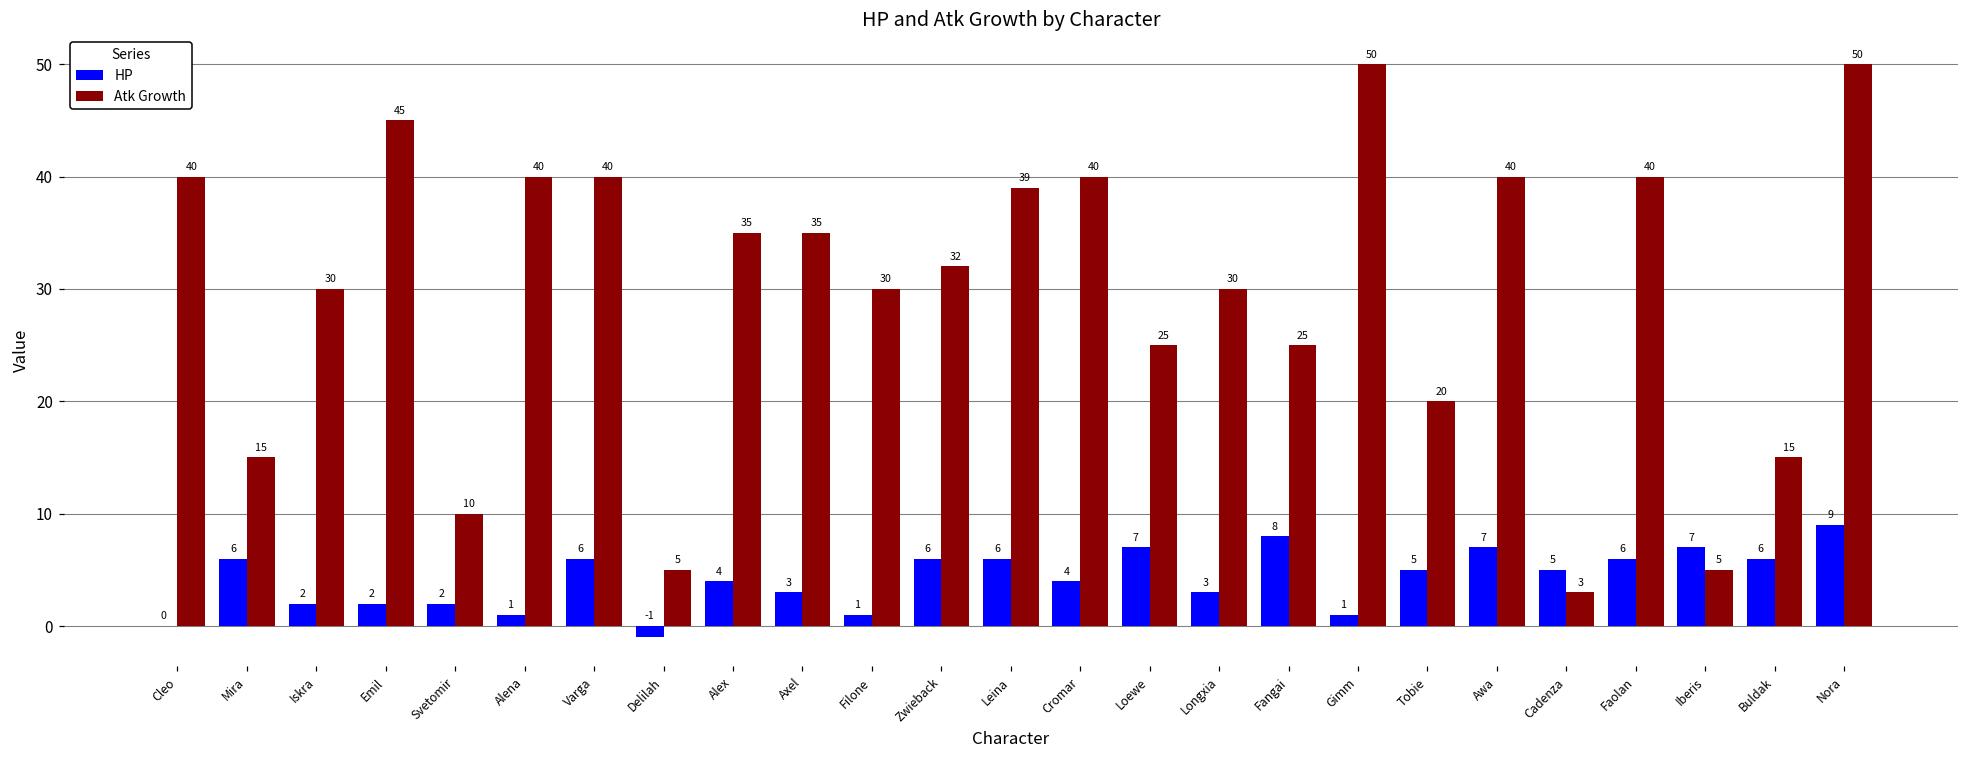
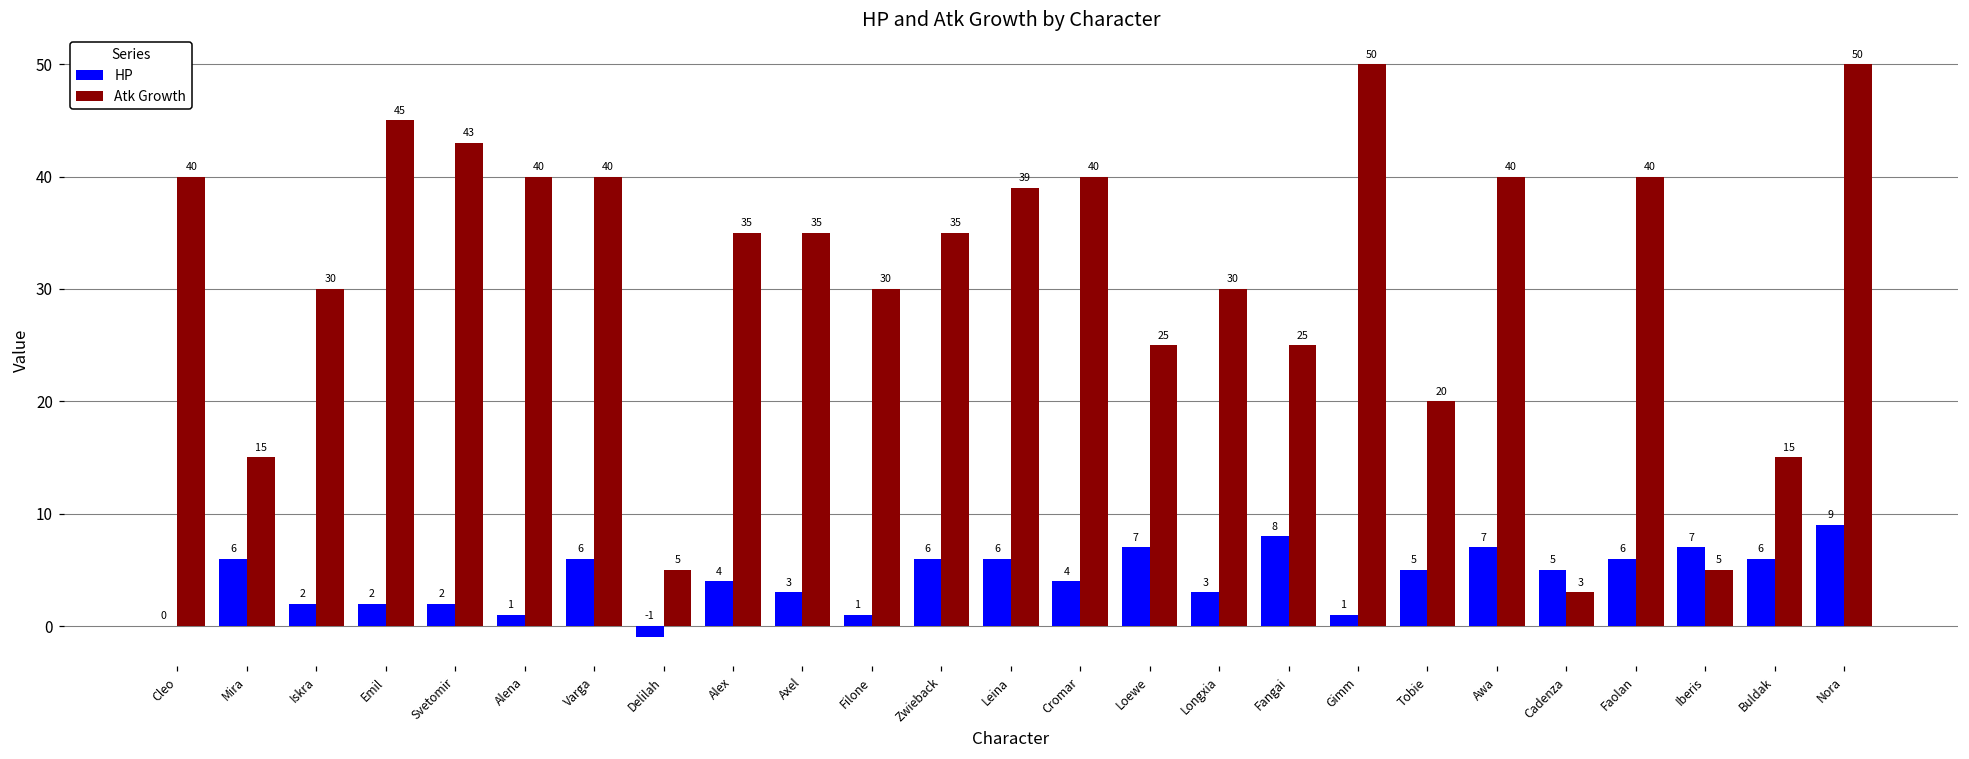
Atk Growth, Svetomir: 10 -> 43
Atk Growth, Zwieback: 32 -> 35
